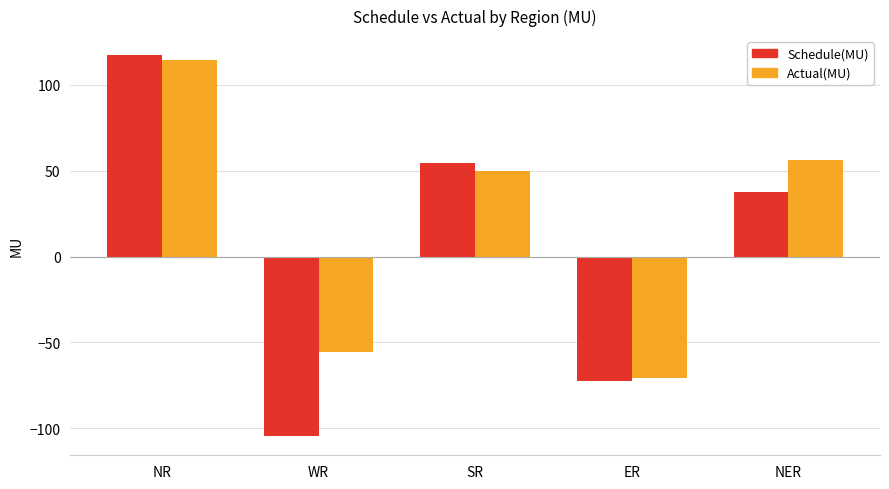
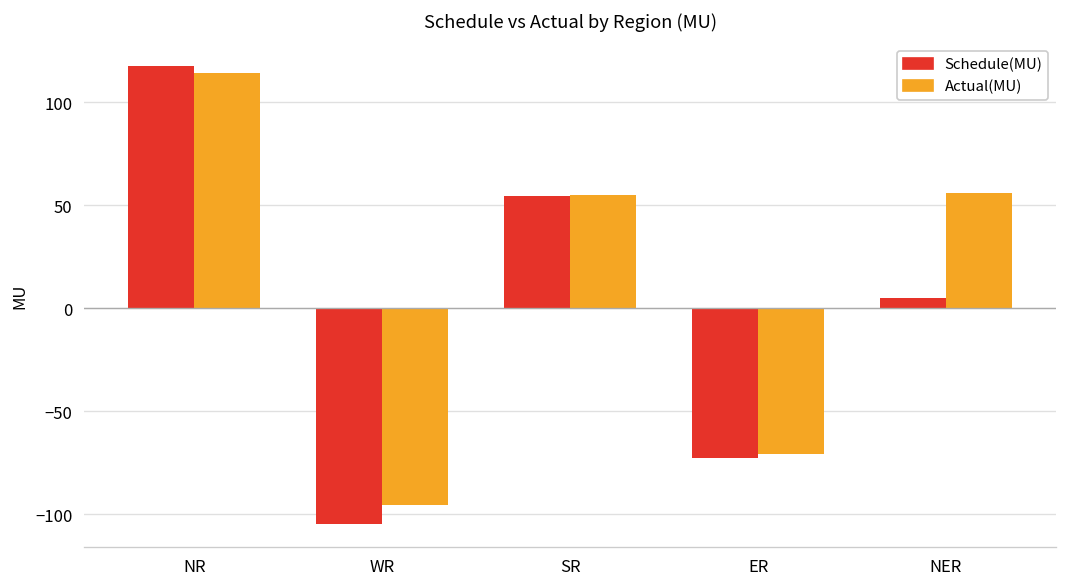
Actual(MU), WR: -55 -> -96
Actual(MU), SR: 50 -> 55
Schedule(MU), NER: 38 -> 5
